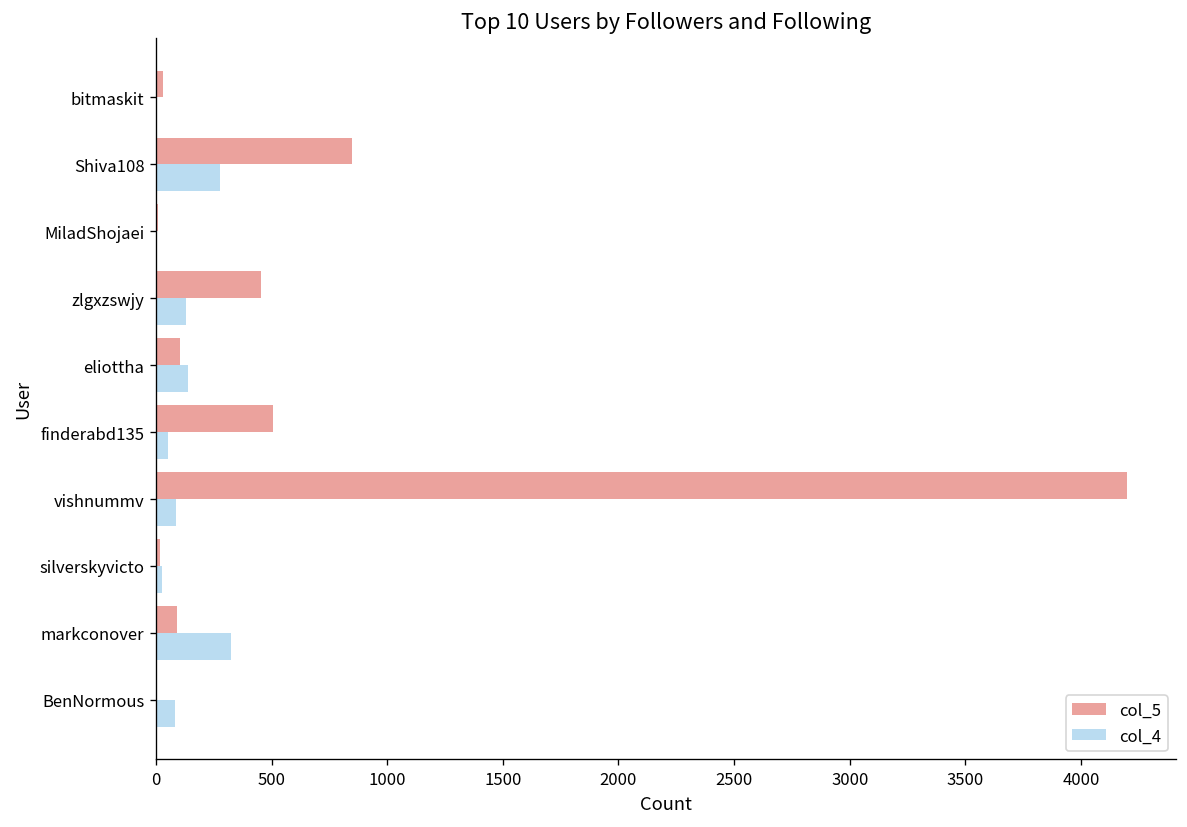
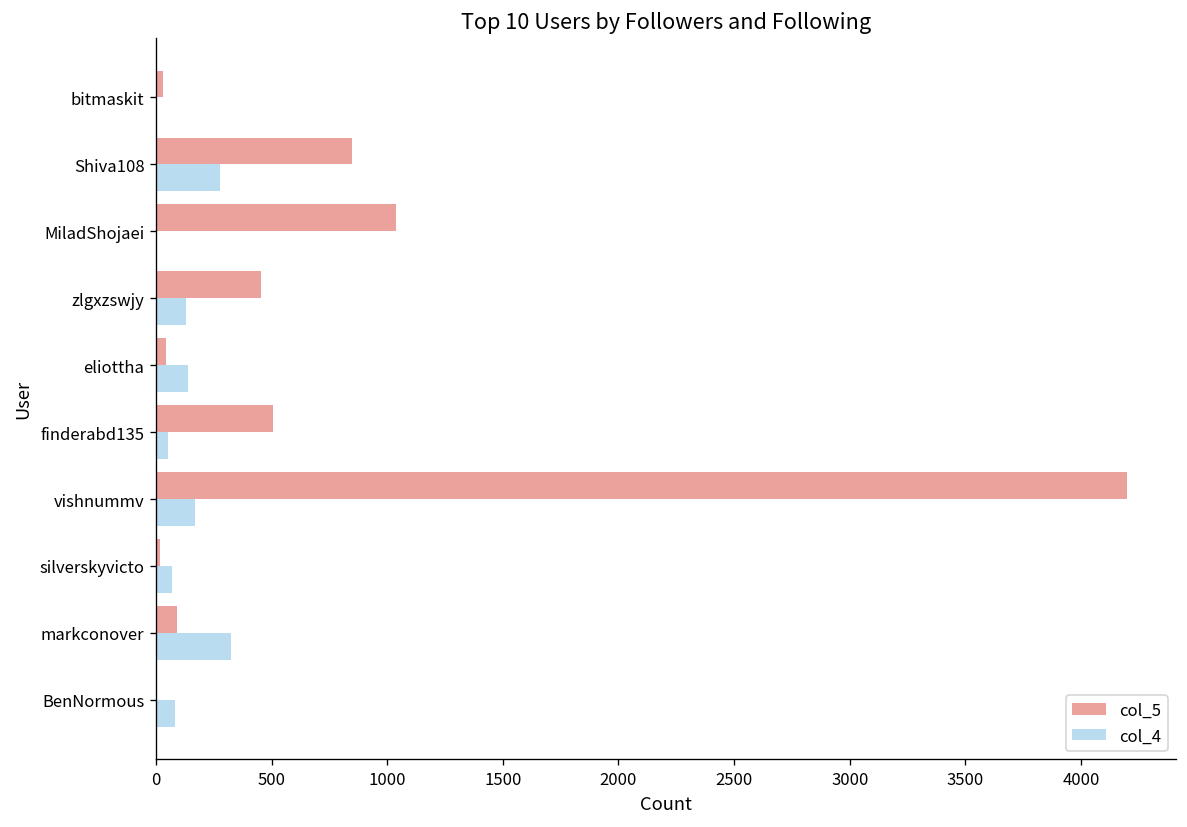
col_5, MiladShojaei: 10 -> 1040
col_5, eliottha: 110 -> 40
col_4, vishnummv: 90 -> 170
col_4, silverskyvicto: 20 -> 70
